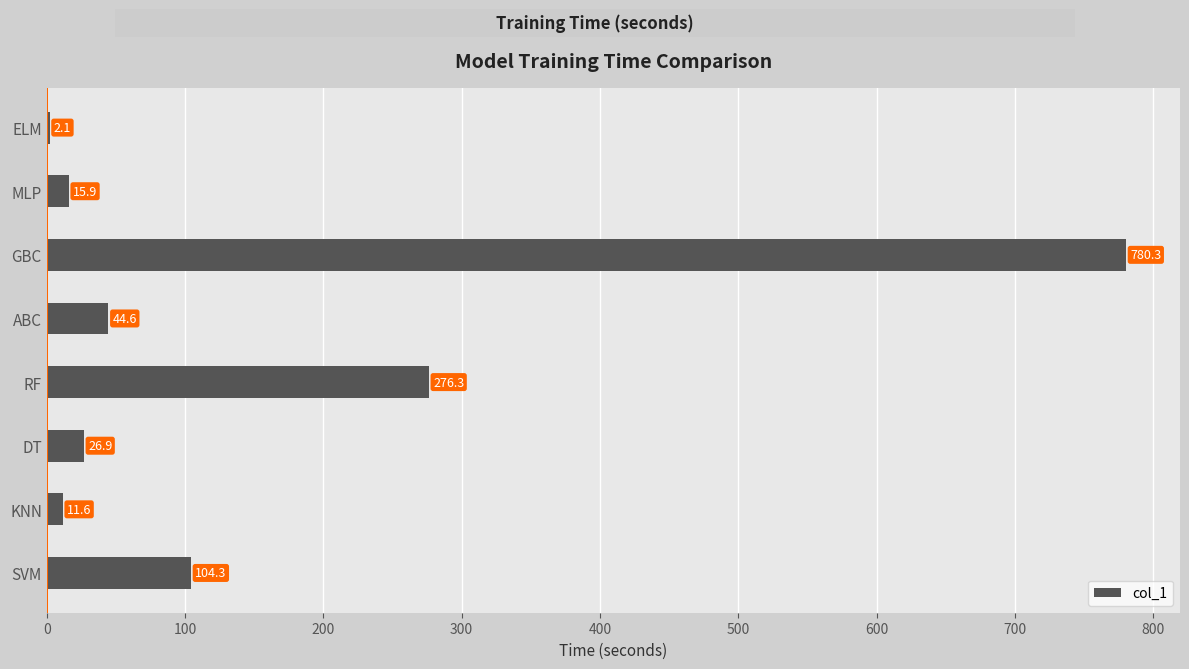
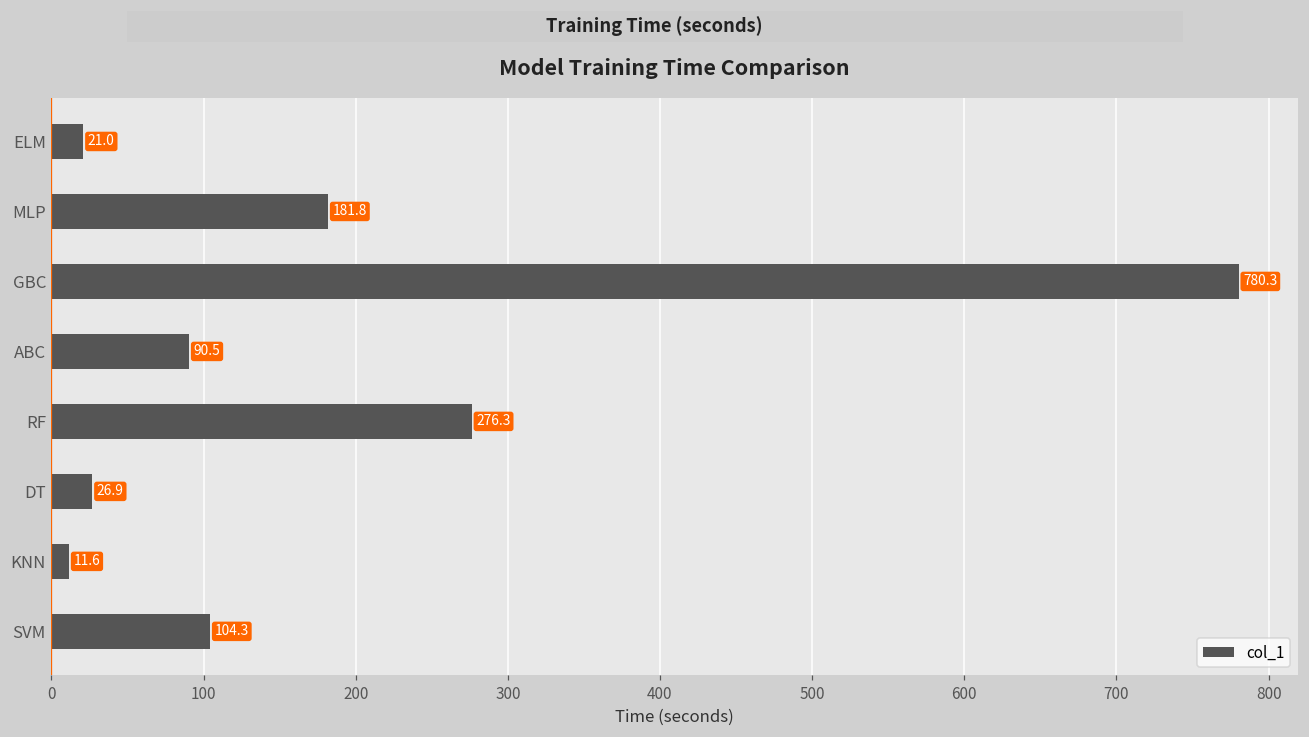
ELM: 2.1 -> 21.0
MLP: 15.9 -> 181.8
ABC: 44.6 -> 90.5
